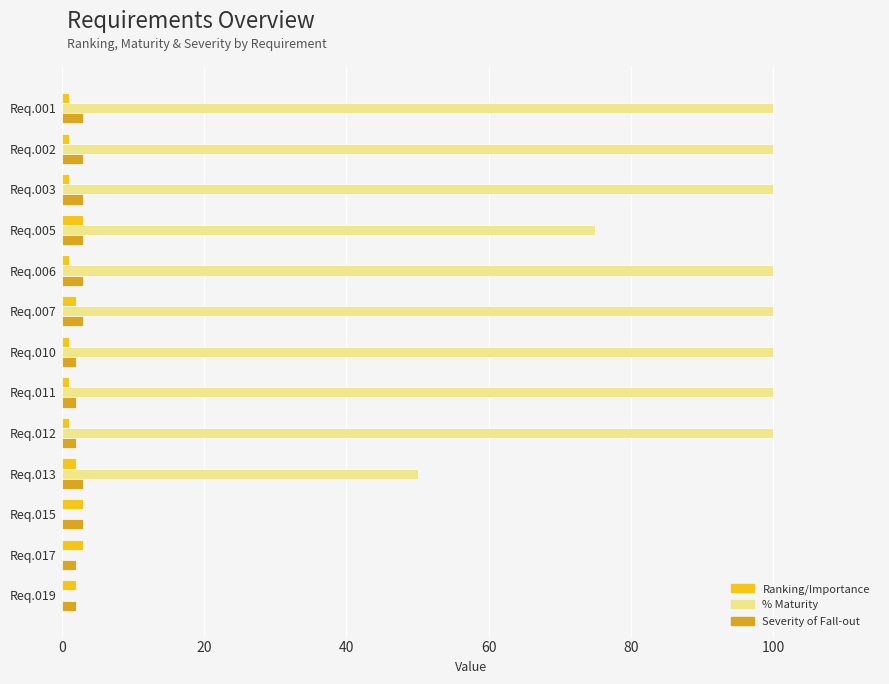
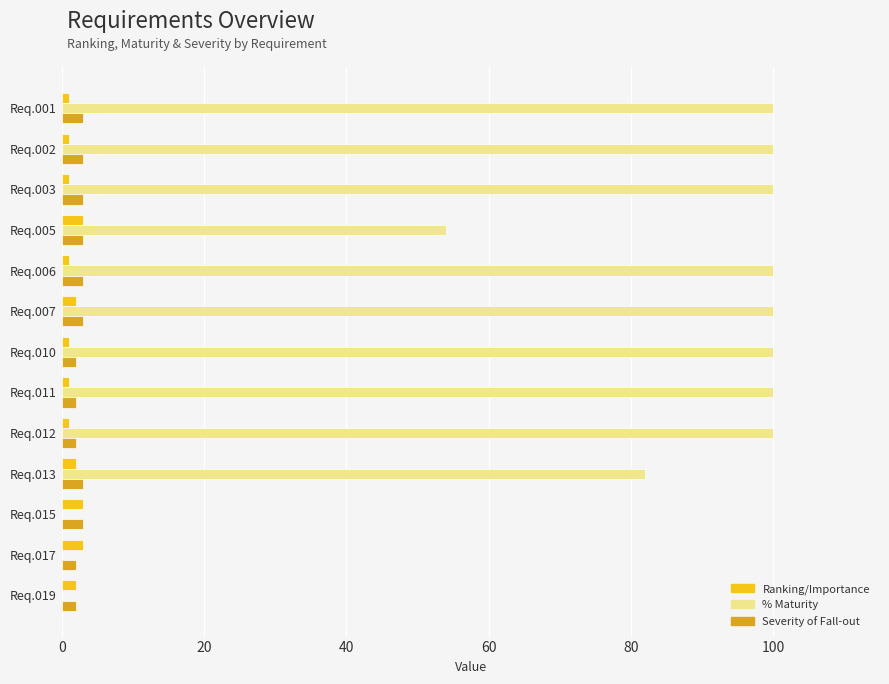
% Maturity, Req.005: 75 -> 54
% Maturity, Req.013: 50 -> 82
